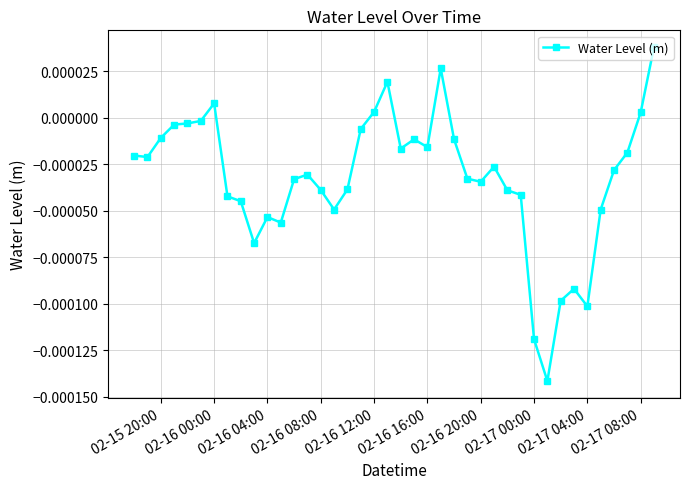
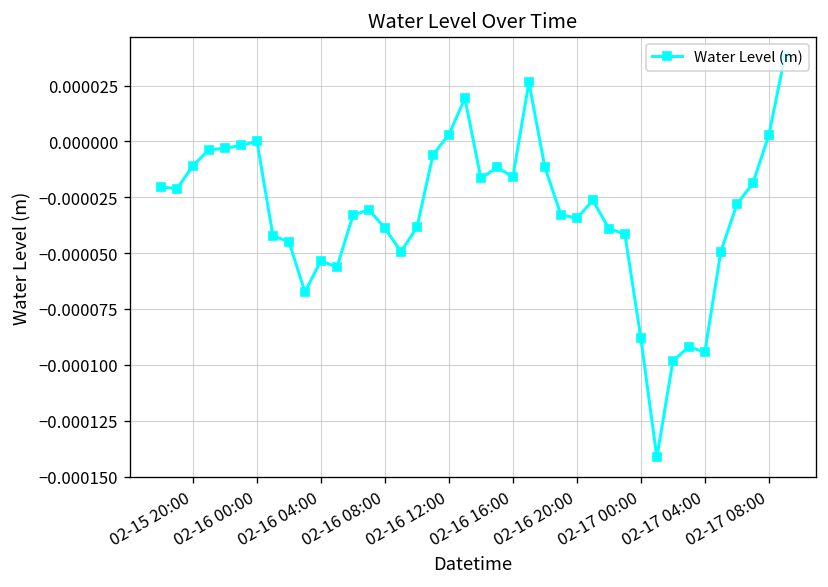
02-16 00:00: 0.00001 -> 0.00000
02-17 00:00: -0.000119 -> -0.000088
02-17 04:00: -0.000101 -> -0.000094
